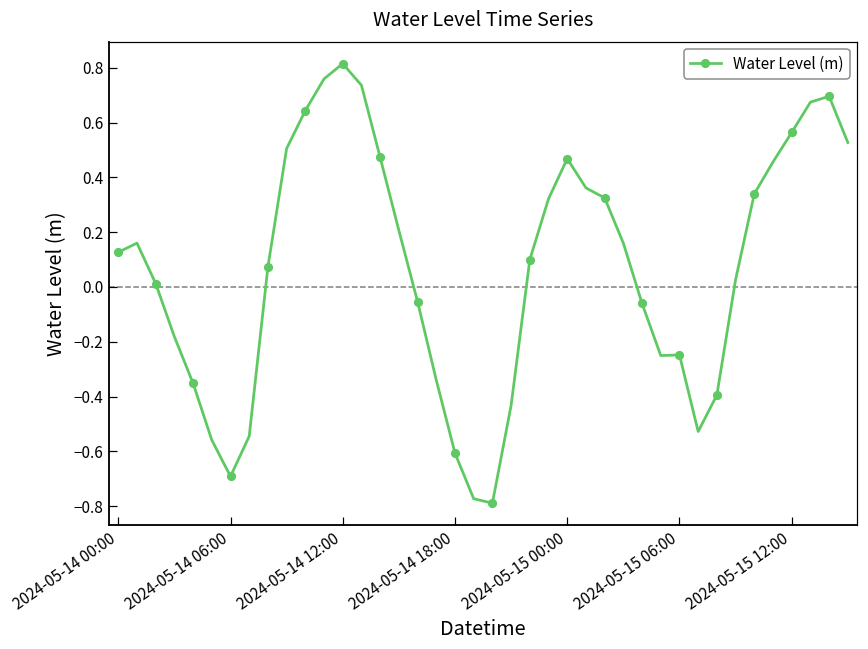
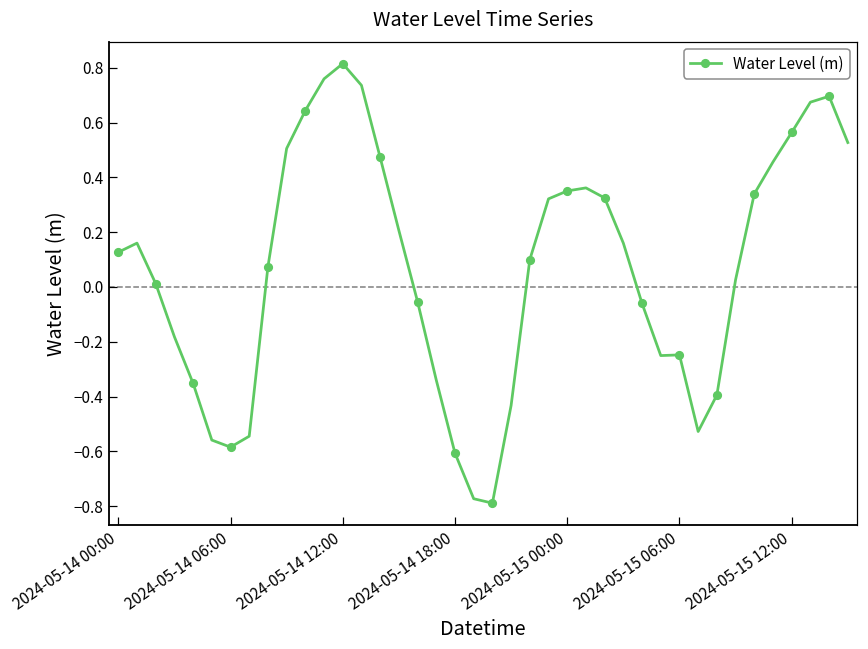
2024-05-14 06:00: -0.69 -> -0.58
2024-05-15 00:00: 0.47 -> 0.35
